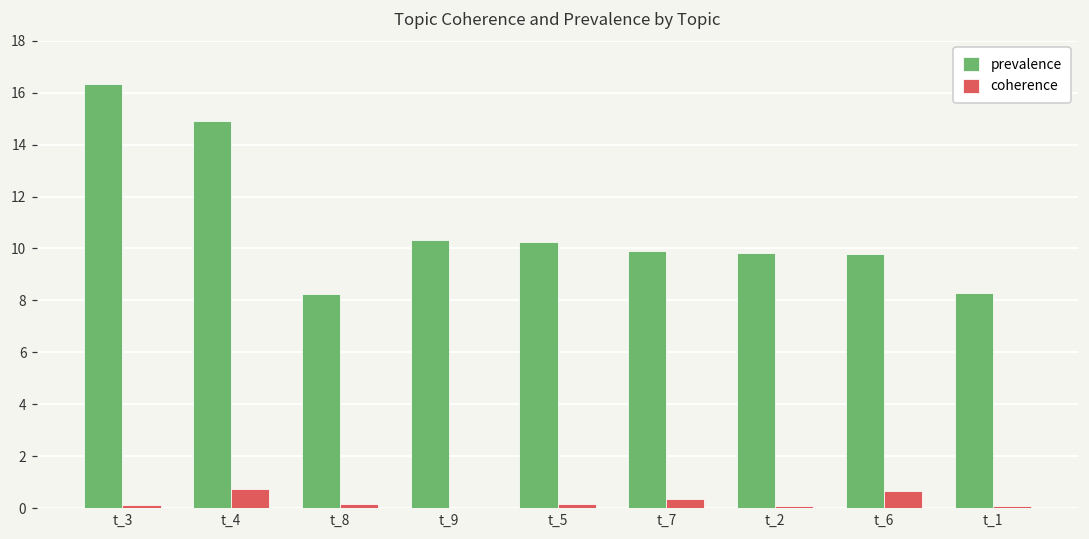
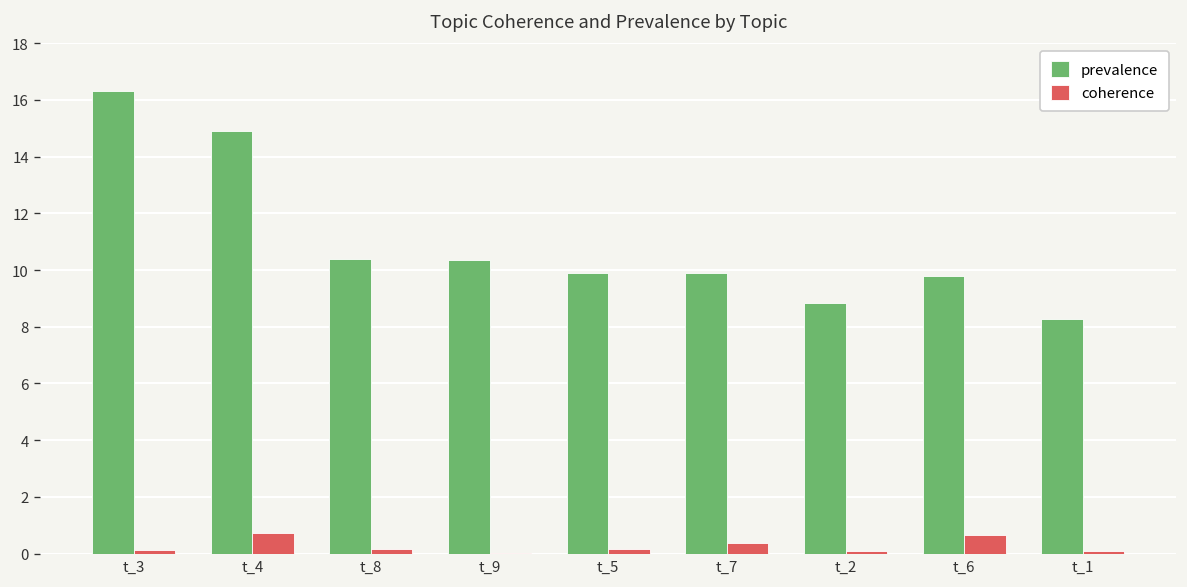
prevalence, t_8: 8.3 -> 10.4
prevalence, t_5: 10.2 -> 9.9
prevalence, t_2: 9.8 -> 8.8
